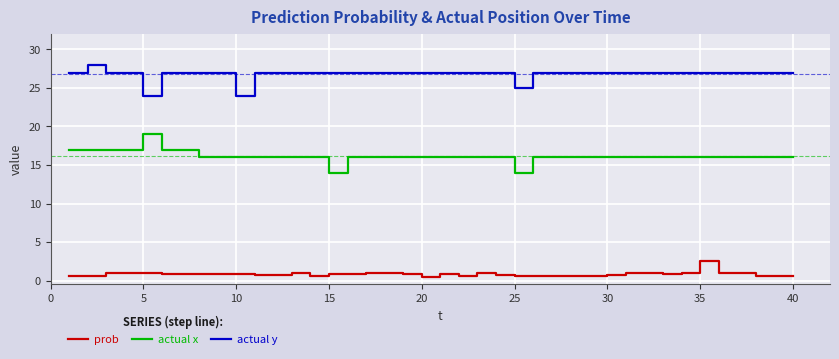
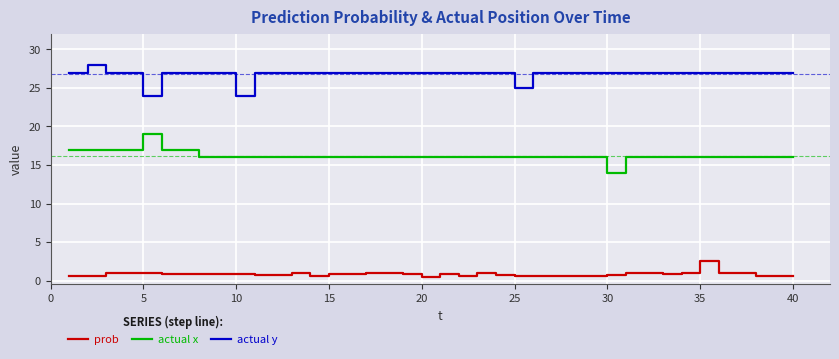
actual x, 15: 14 -> 16
actual x, 25: 14 -> 16
actual x, 30: 16 -> 14
